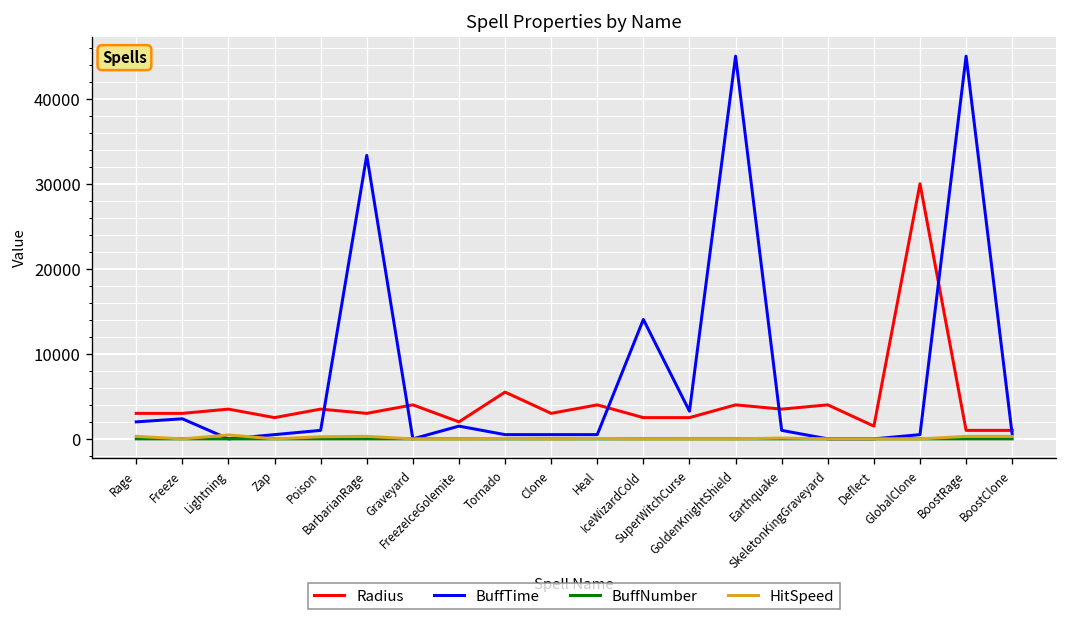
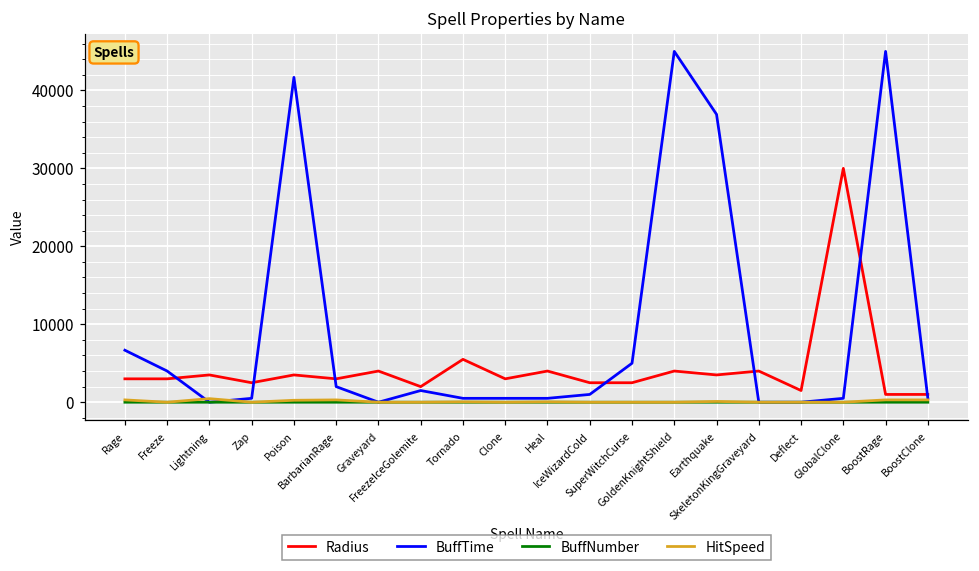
BuffTime, Rage: 2000 -> 7000
BuffTime, Freeze: 2000 -> 4000
BuffTime, Poison: 1000 -> 42000
BuffTime, BarbarianRage: 33000 -> 2000
BuffTime, IceWizardCold: 14000 -> 1000
BuffTime, SuperWitchCurse: 3000 -> 5000
BuffTime, Earthquake: 1000 -> 37000
